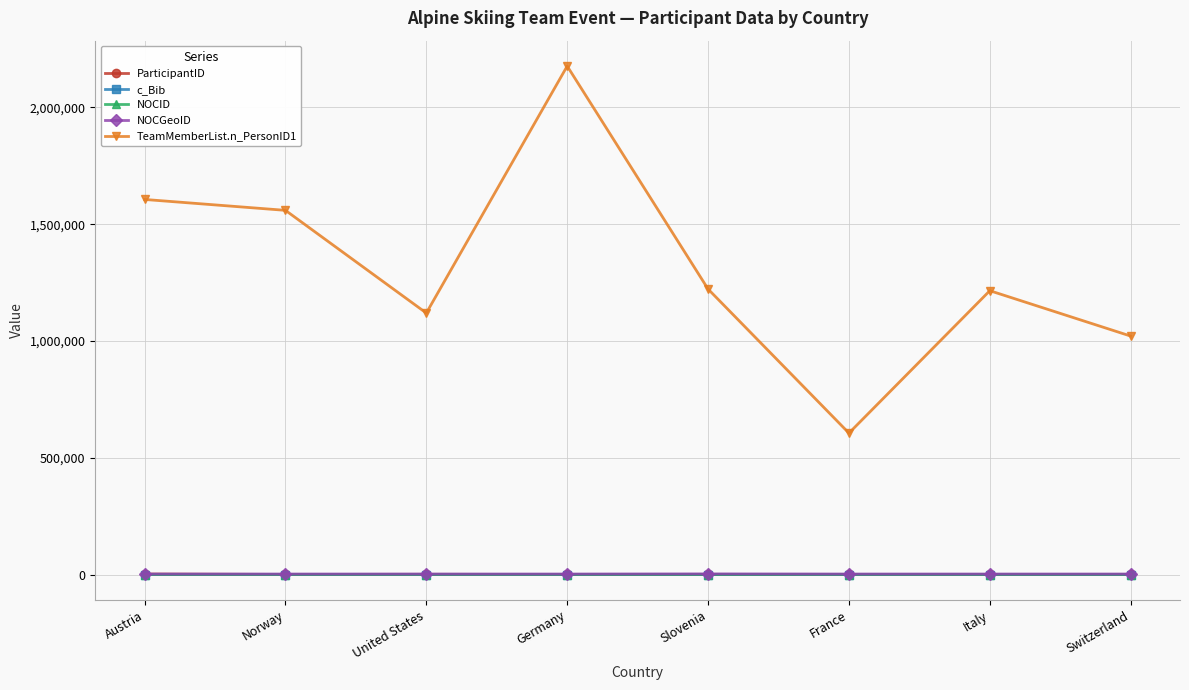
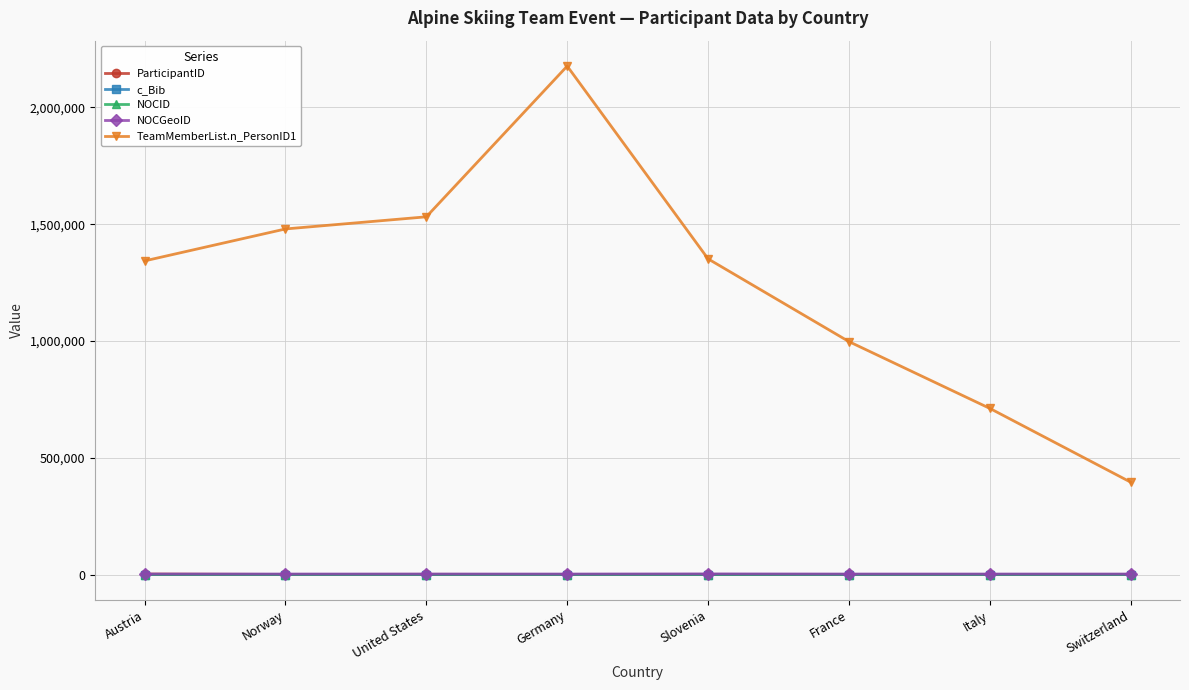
TeamMemberList.n_PersonID1, Austria: 1,610,000 -> 1,340,000
TeamMemberList.n_PersonID1, Norway: 1,560,000 -> 1,480,000
TeamMemberList.n_PersonID1, United States: 1,120,000 -> 1,530,000
TeamMemberList.n_PersonID1, Slovenia: 1,220,000 -> 1,350,000
TeamMemberList.n_PersonID1, France: 610,000 -> 1,000,000
TeamMemberList.n_PersonID1, Italy: 1,220,000 -> 710,000
TeamMemberList.n_PersonID1, Switzerland: 1,020,000 -> 400,000
